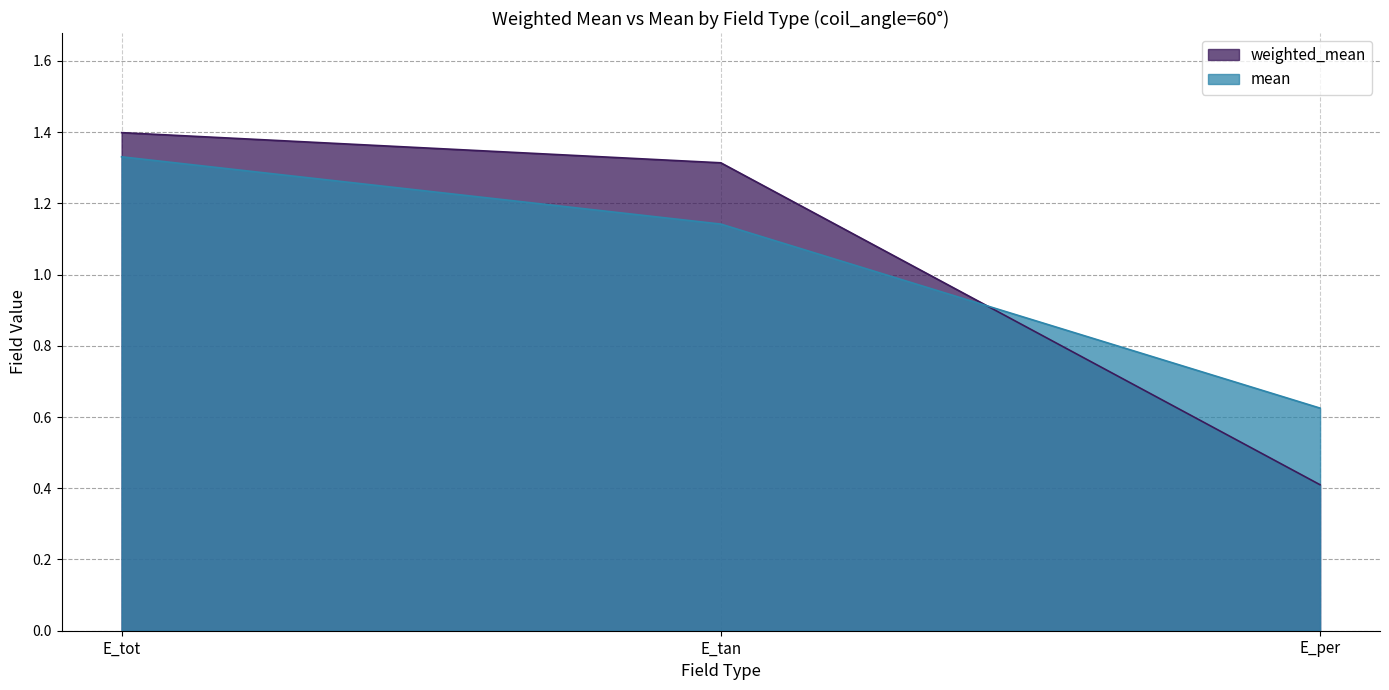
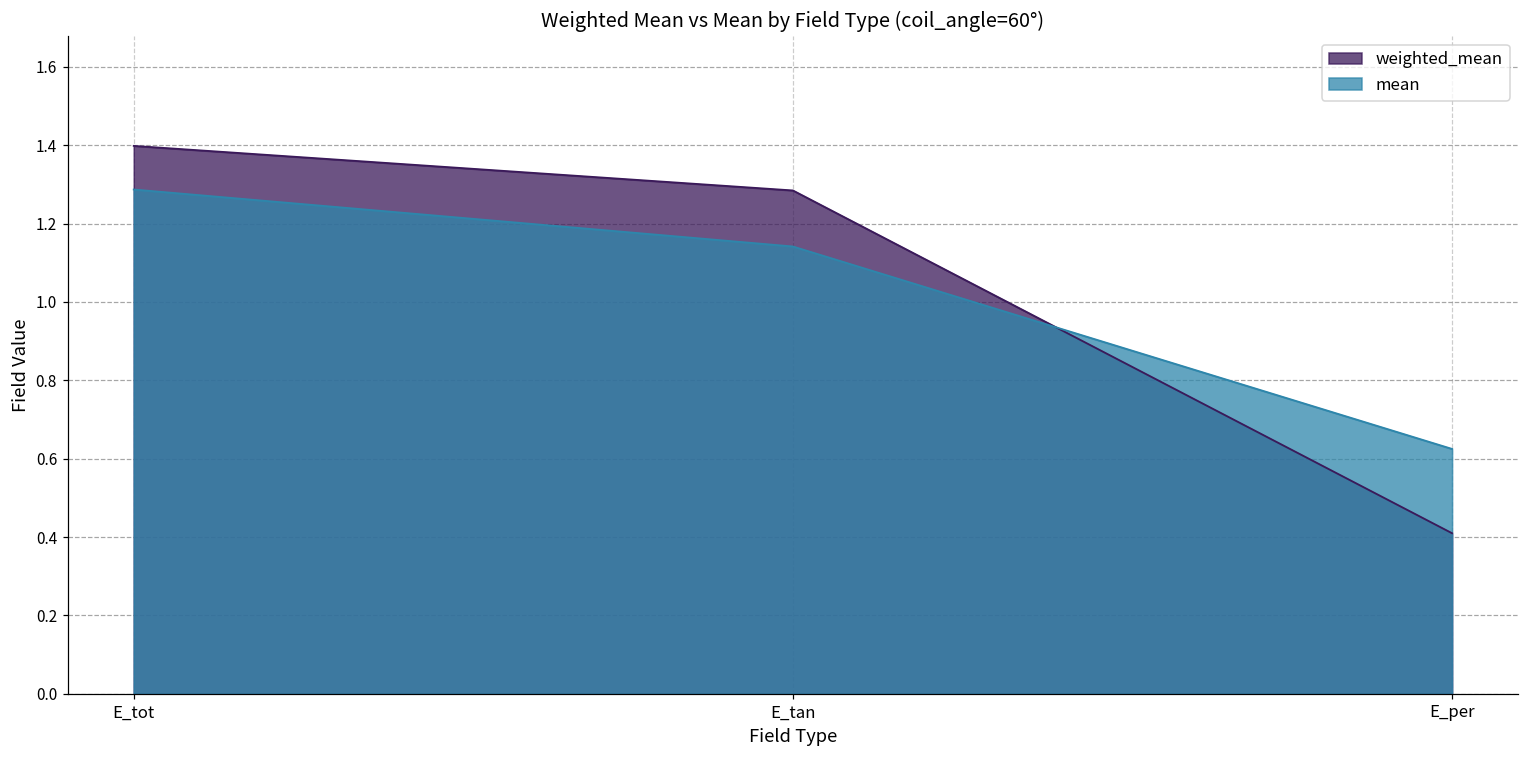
mean, E_tot: 1.33 -> 1.29
weighted_mean, E_tan: 1.31 -> 1.28
